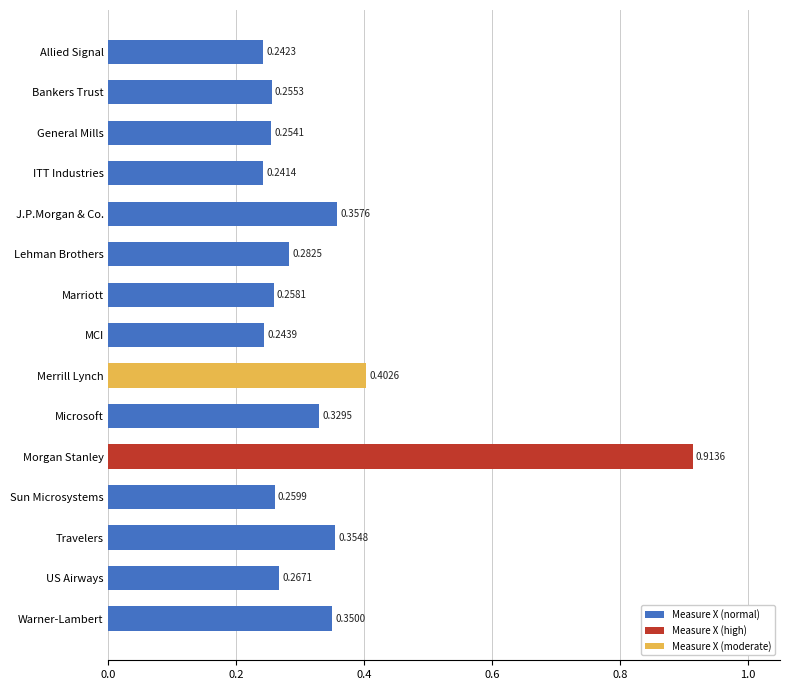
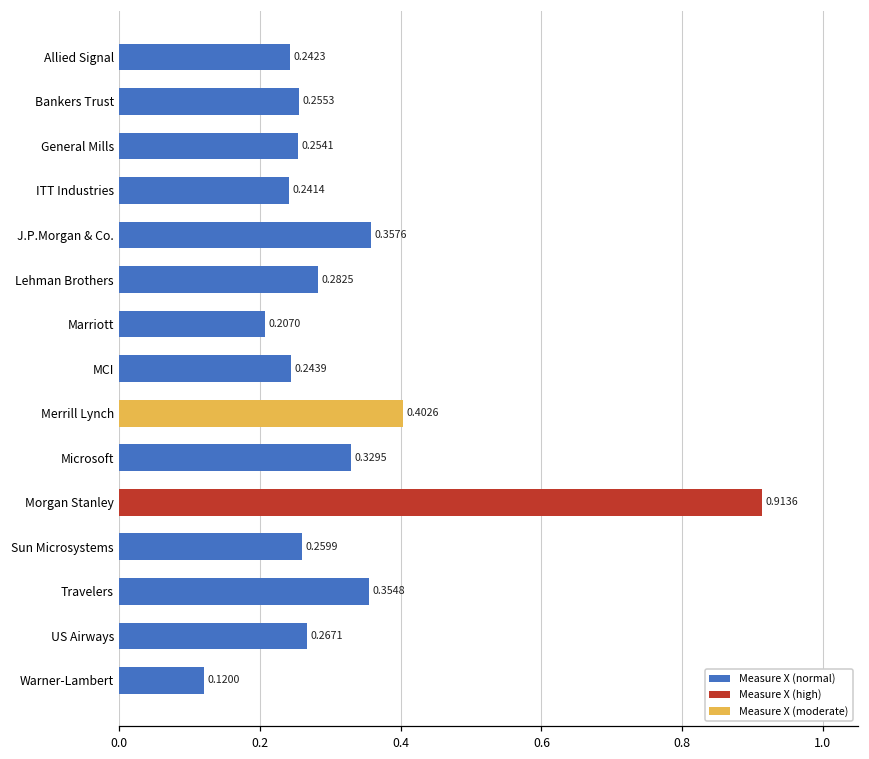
Marriott: 0.2581 -> 0.2070
Warner-Lambert: 0.3500 -> 0.1200
